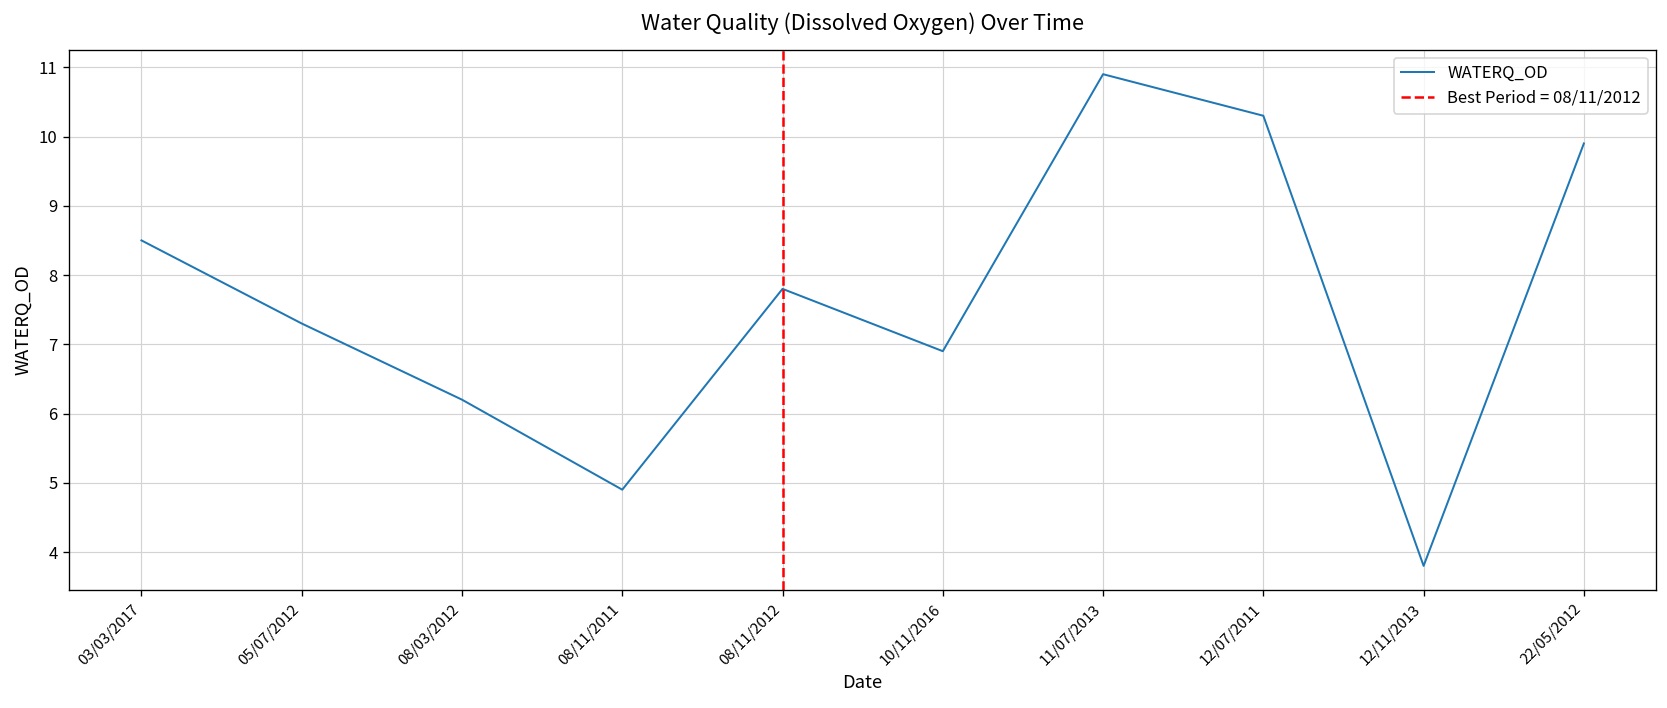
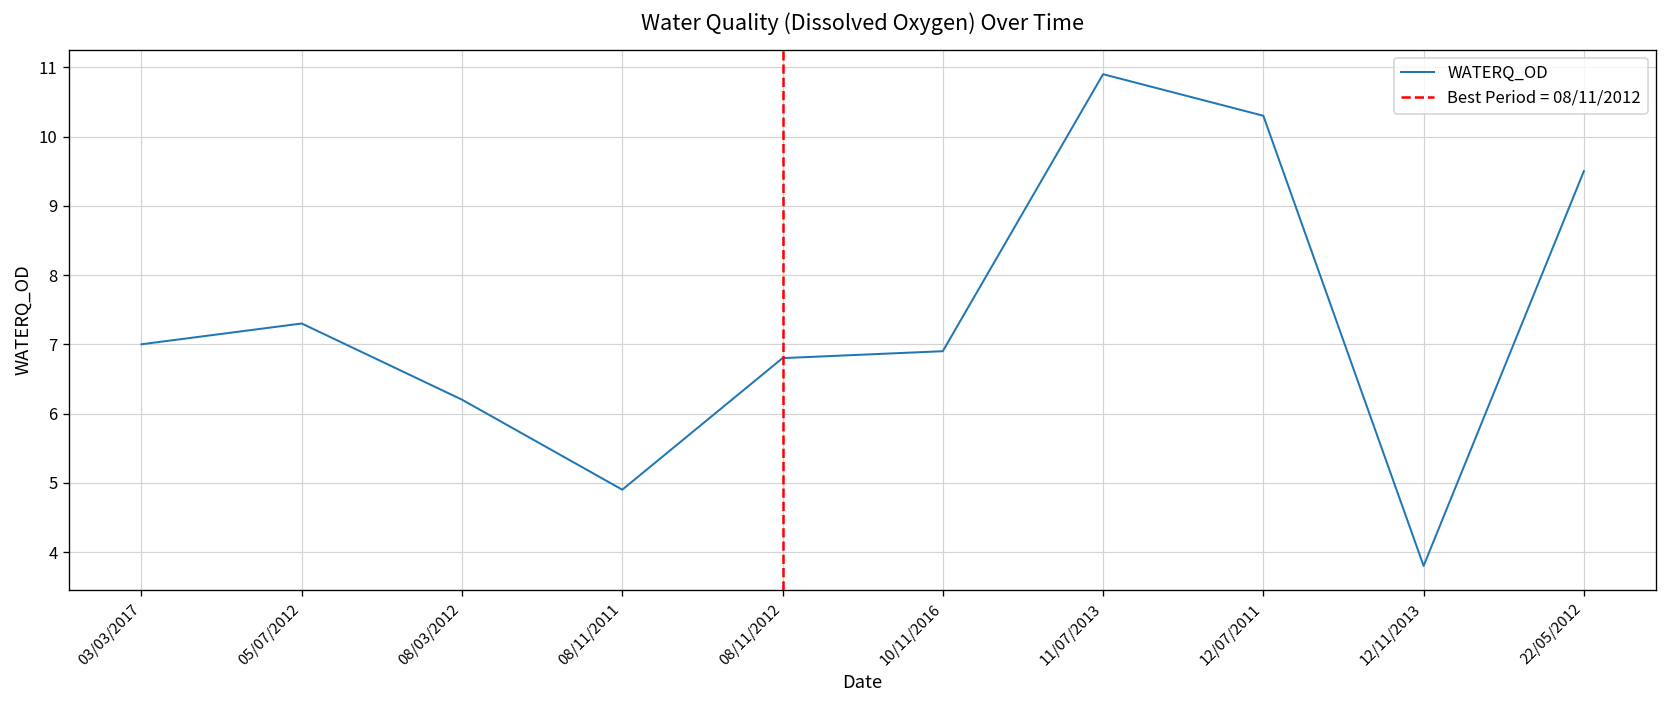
03/03/2017: 8.5 -> 7.0
08/11/2012: 7.8 -> 6.8
22/05/2012: 9.9 -> 9.5
